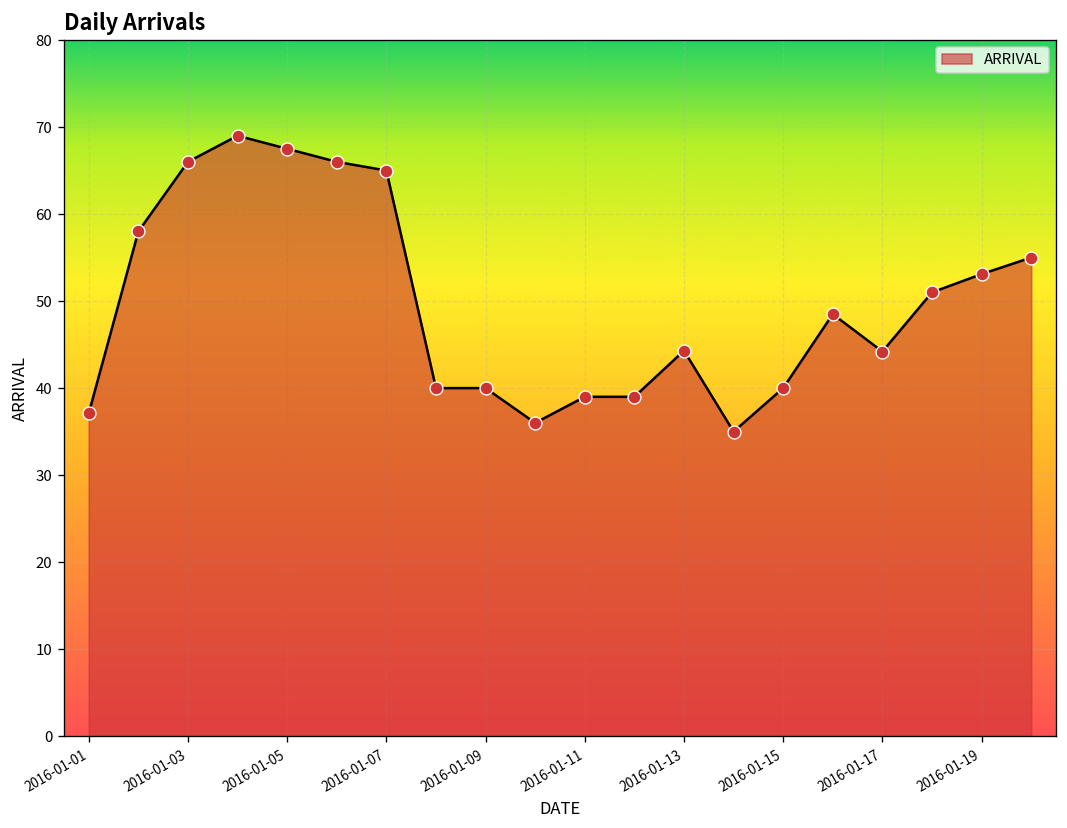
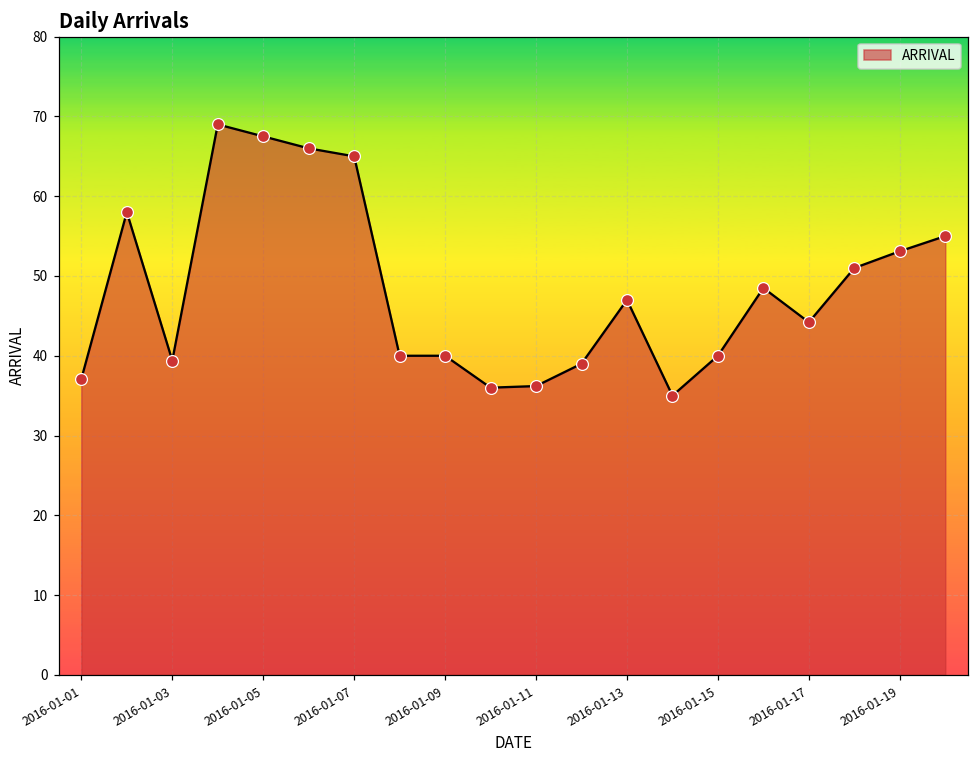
2016-01-03: 66 -> 39
2016-01-11: 39 -> 36
2016-01-13: 44 -> 47
